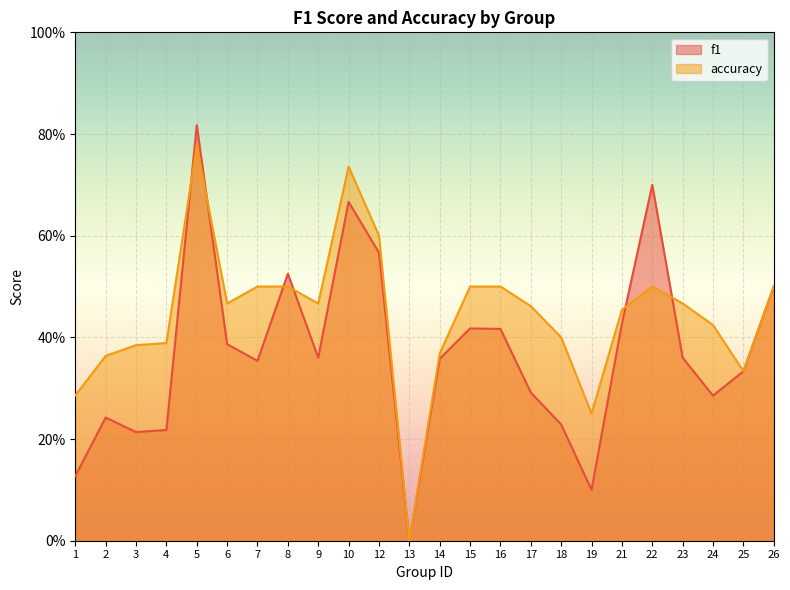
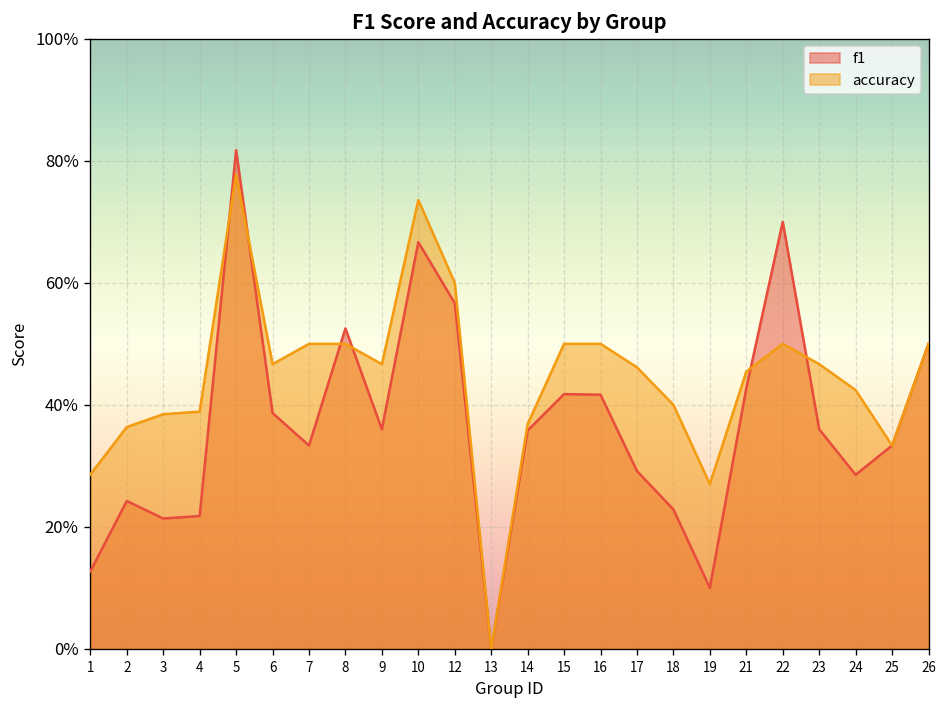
f1, 7: 35% -> 33%
accuracy, 19: 25% -> 27%
